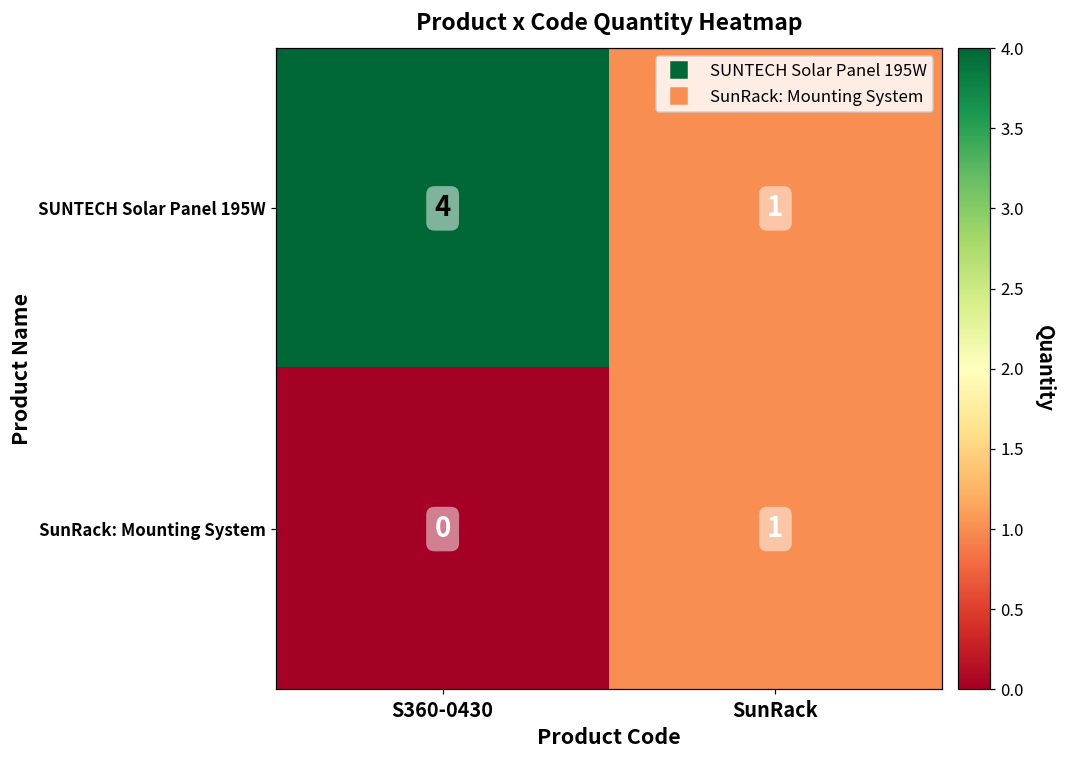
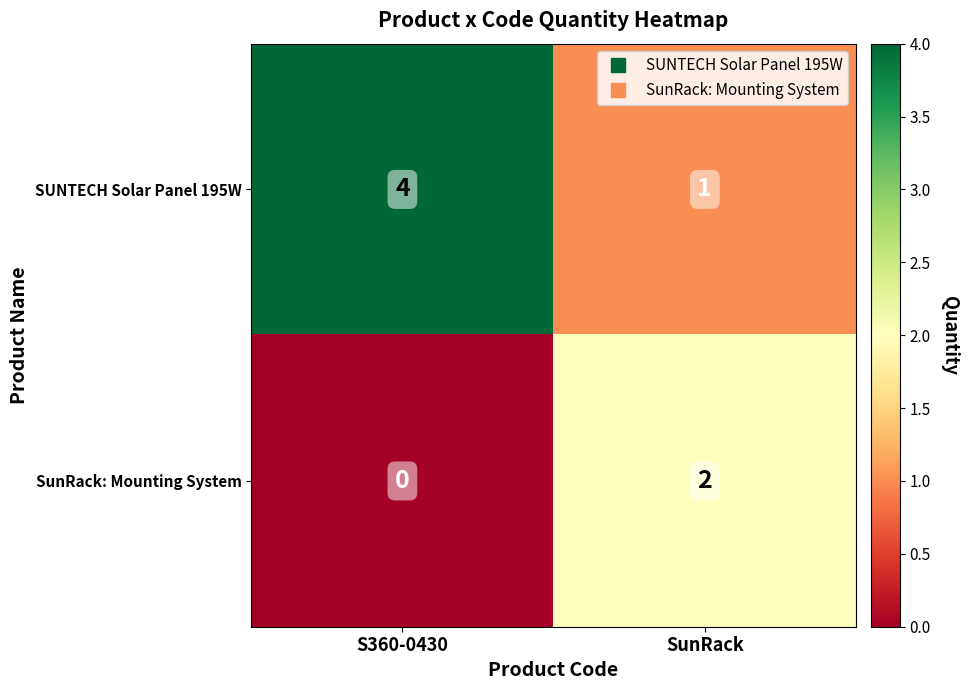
SunRack: Mounting System, SunRack: 1 -> 2
